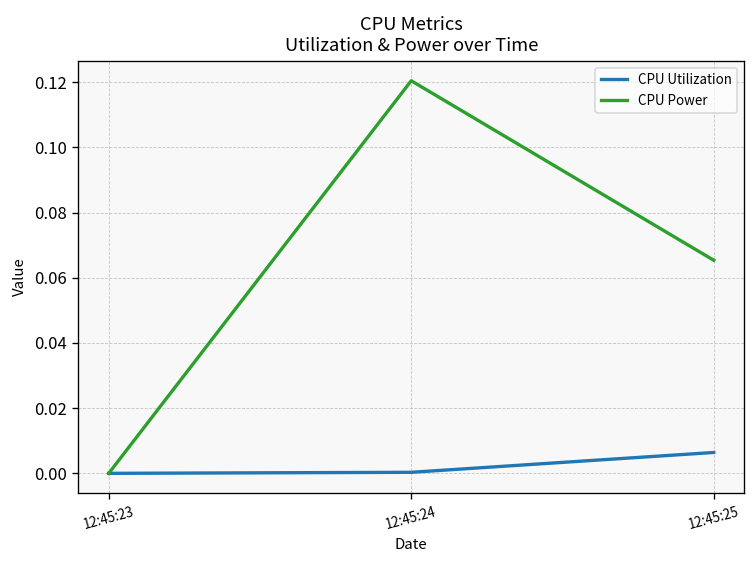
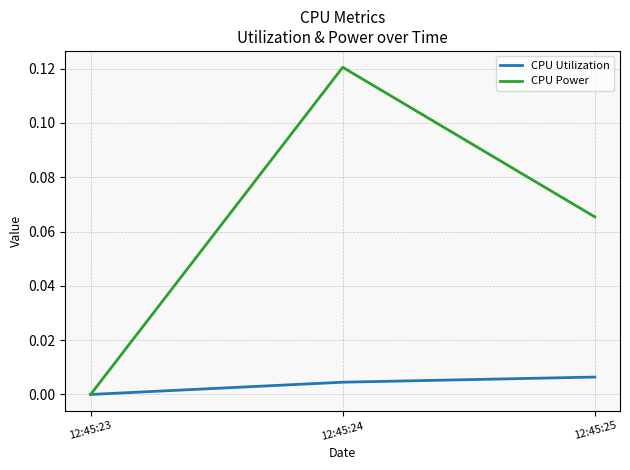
CPU Utilization, 12:45:24: 0.000 -> 0.005
